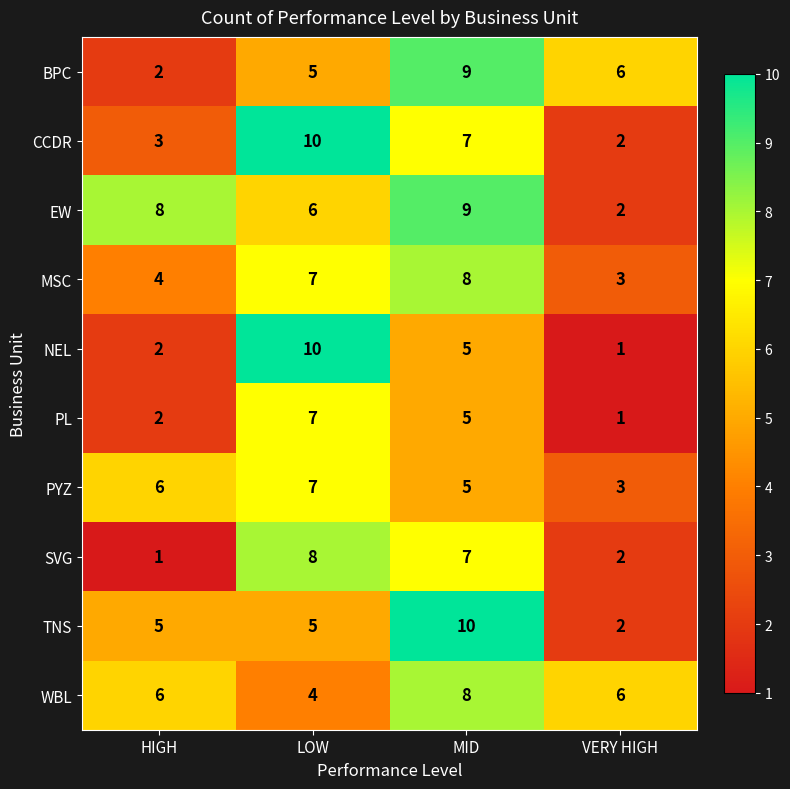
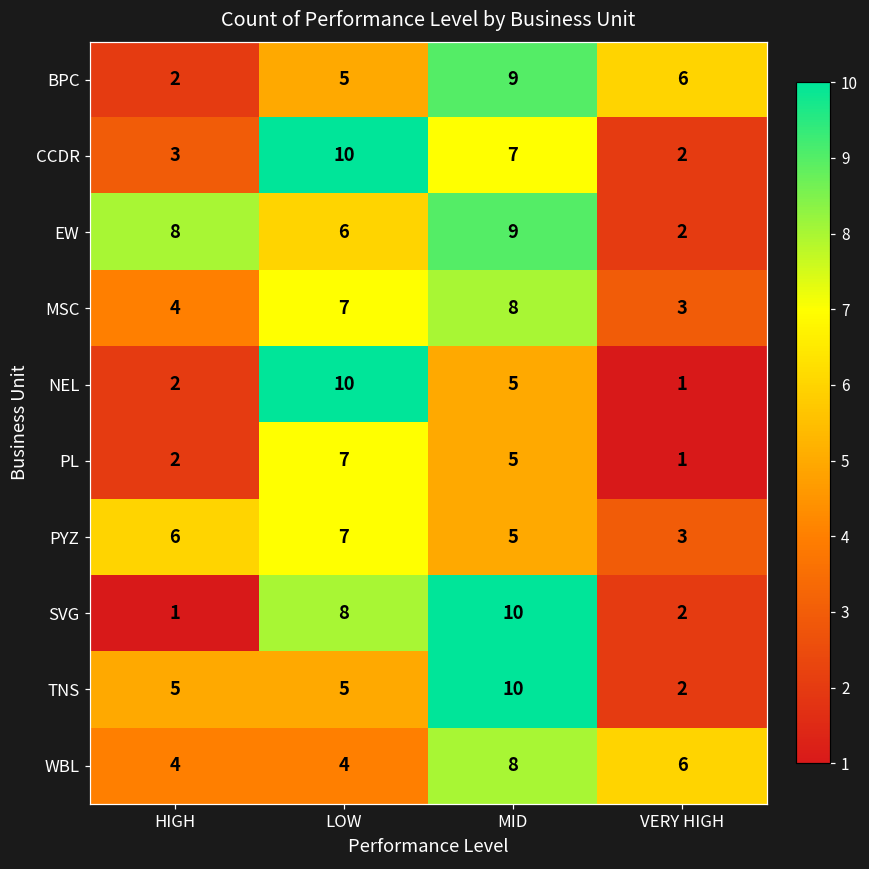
SVG, MID: 7 -> 10
WBL, HIGH: 6 -> 4
